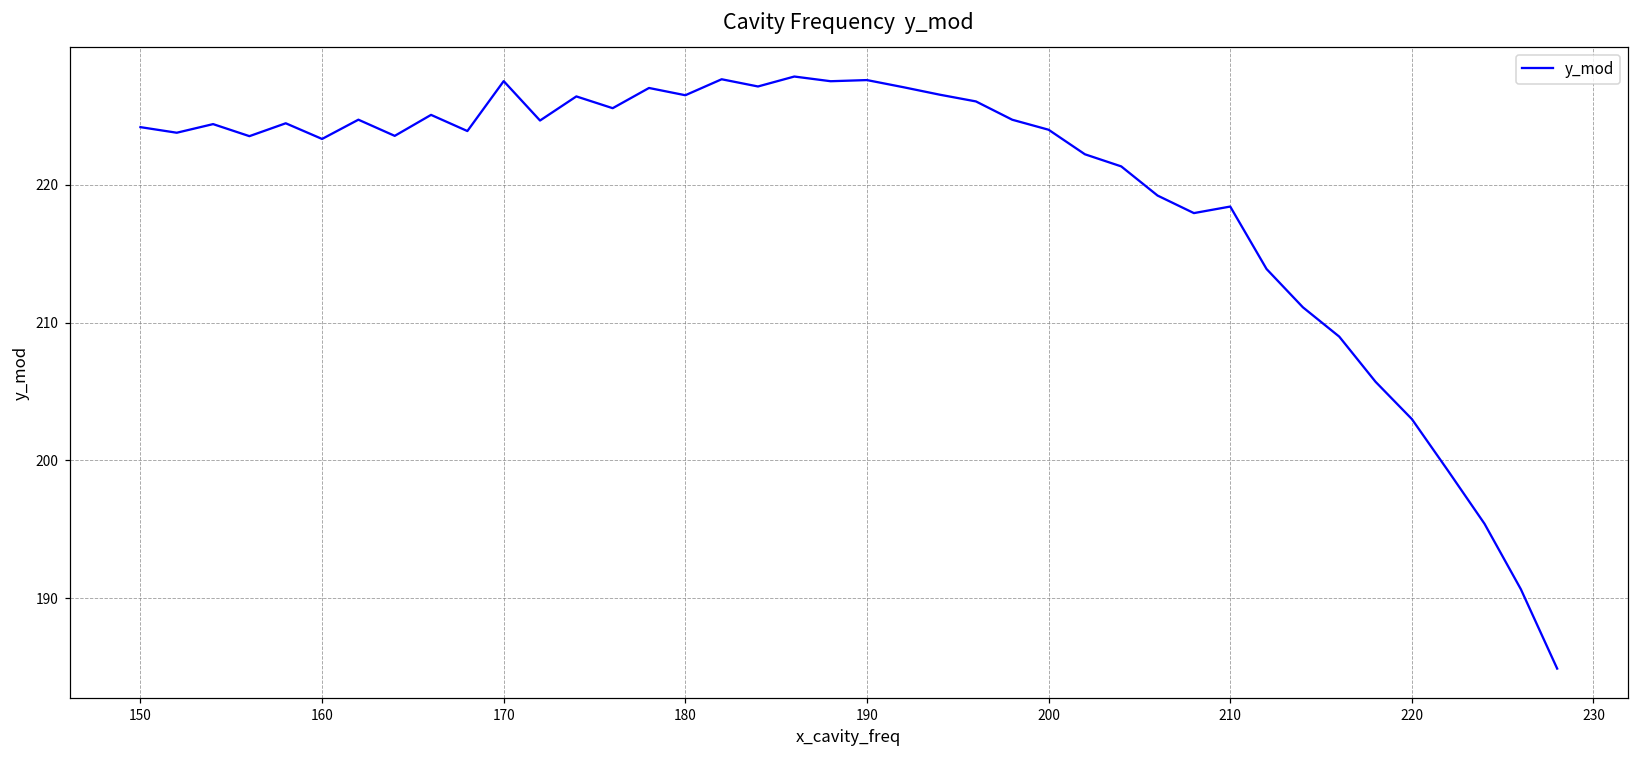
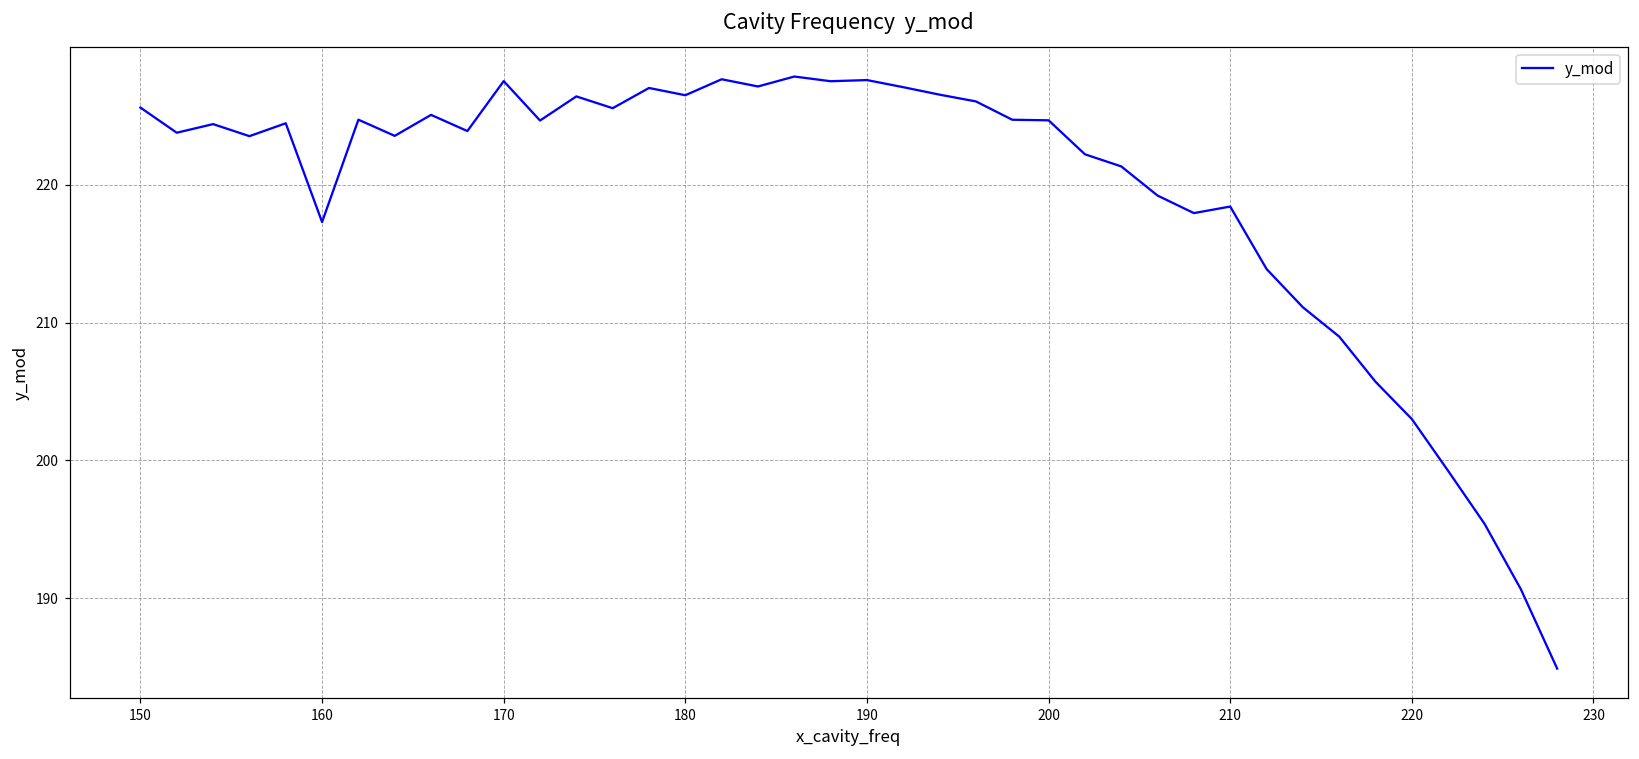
150: 224.2 -> 225.6
160: 223.3 -> 217.3
200: 224.0 -> 224.7
